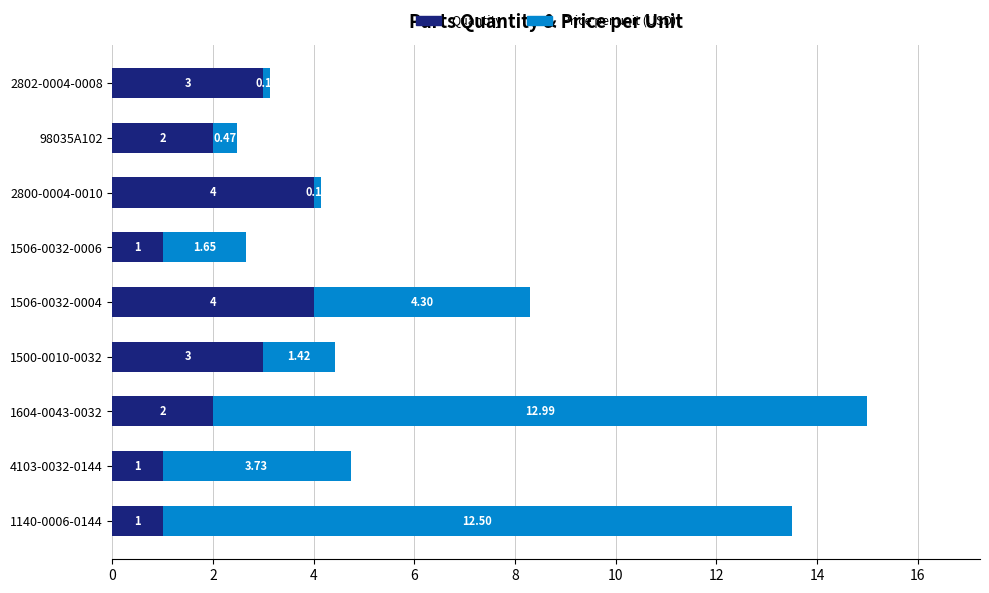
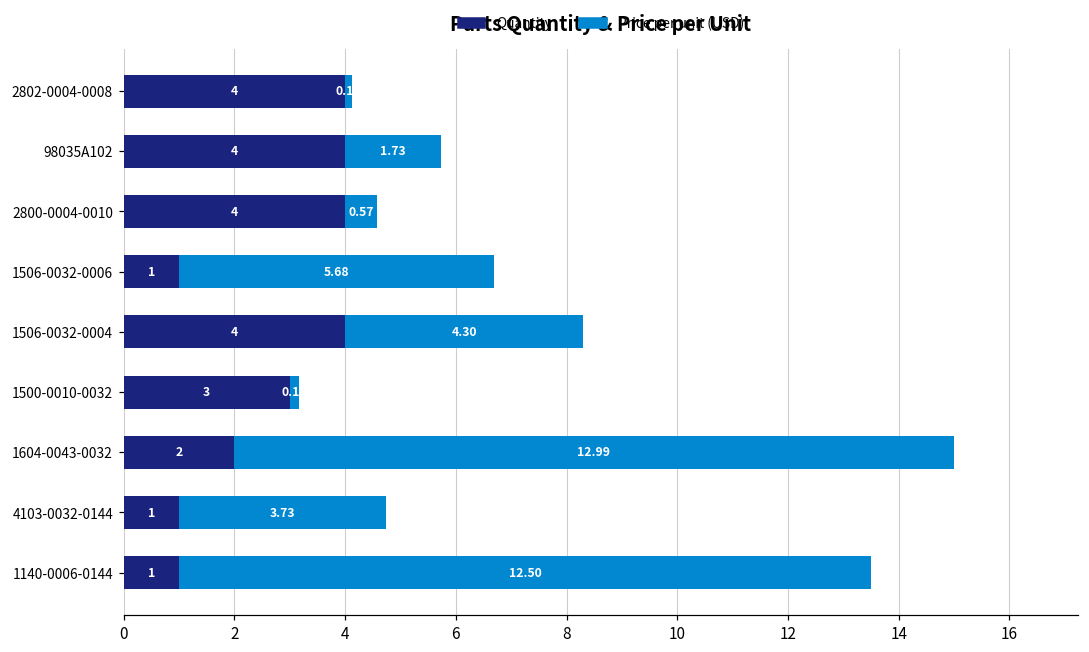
Quantity, 2802-0004-0008: 3 -> 4
Quantity, 98035A102: 2 -> 4
Price per unit (USD), 98035A102: 0.47 -> 1.73
Price per unit (USD), 2800-0004-0010: 0.14 -> 0.57
Price per unit (USD), 1506-0032-0006: 1.65 -> 5.68
Price per unit (USD), 1500-0010-0032: 1.42 -> 0.17
